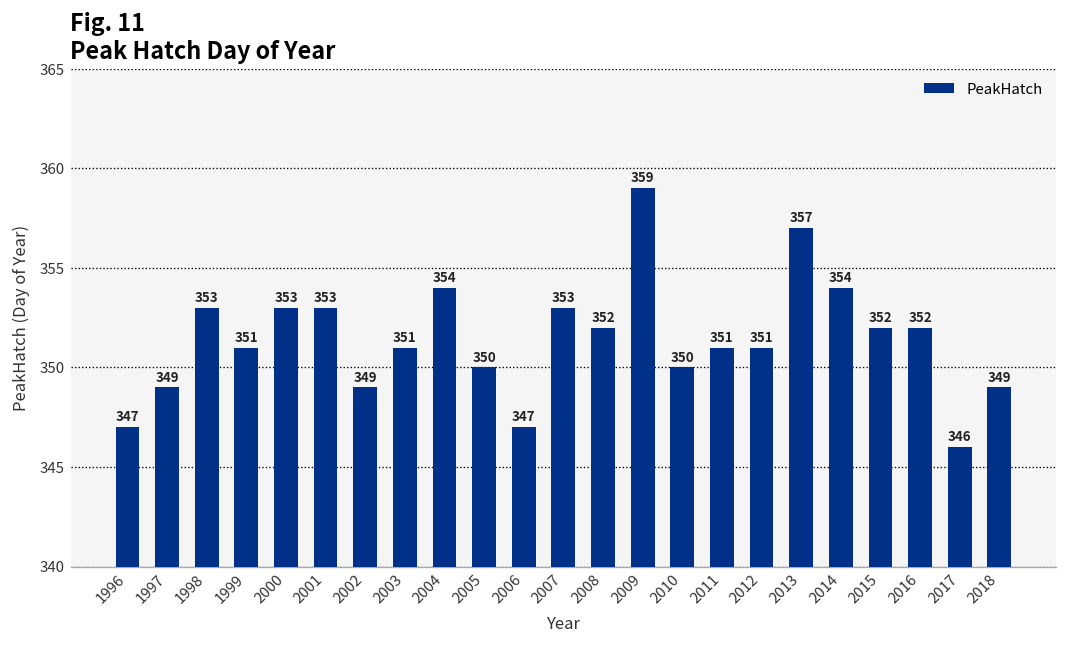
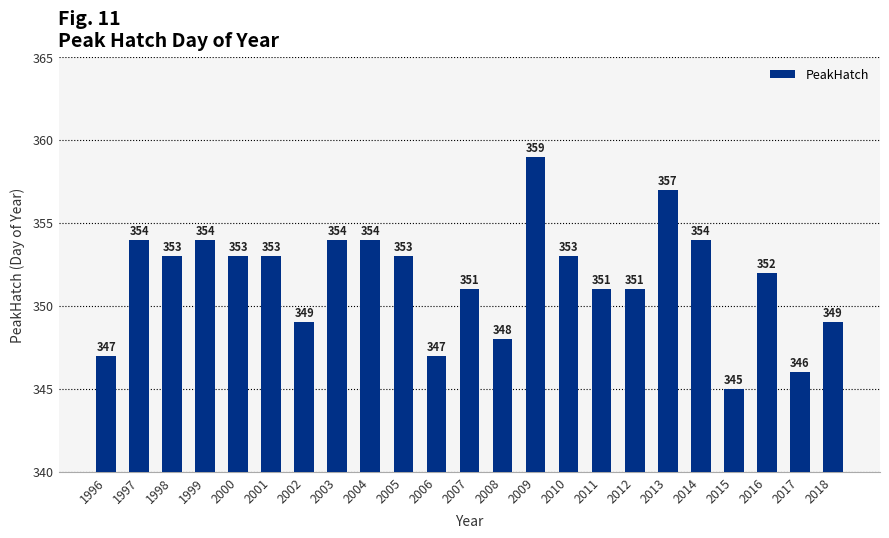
1997: 349 -> 354
1999: 351 -> 354
2003: 351 -> 354
2005: 350 -> 353
2007: 353 -> 351
2008: 352 -> 348
2010: 350 -> 353
2015: 352 -> 345
